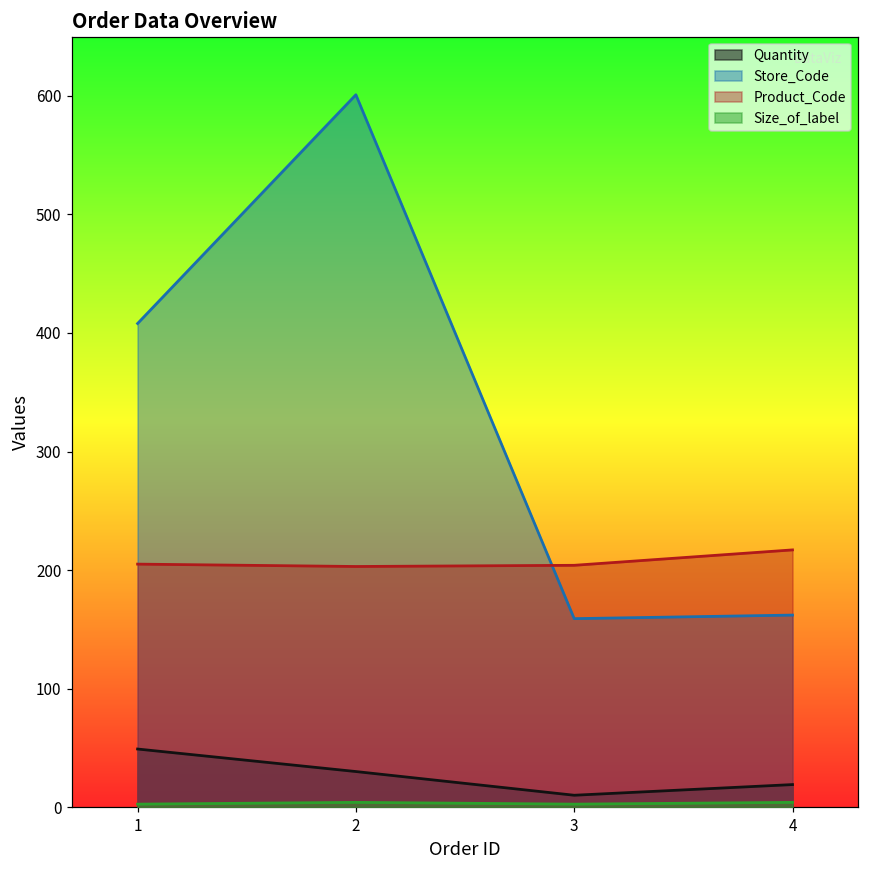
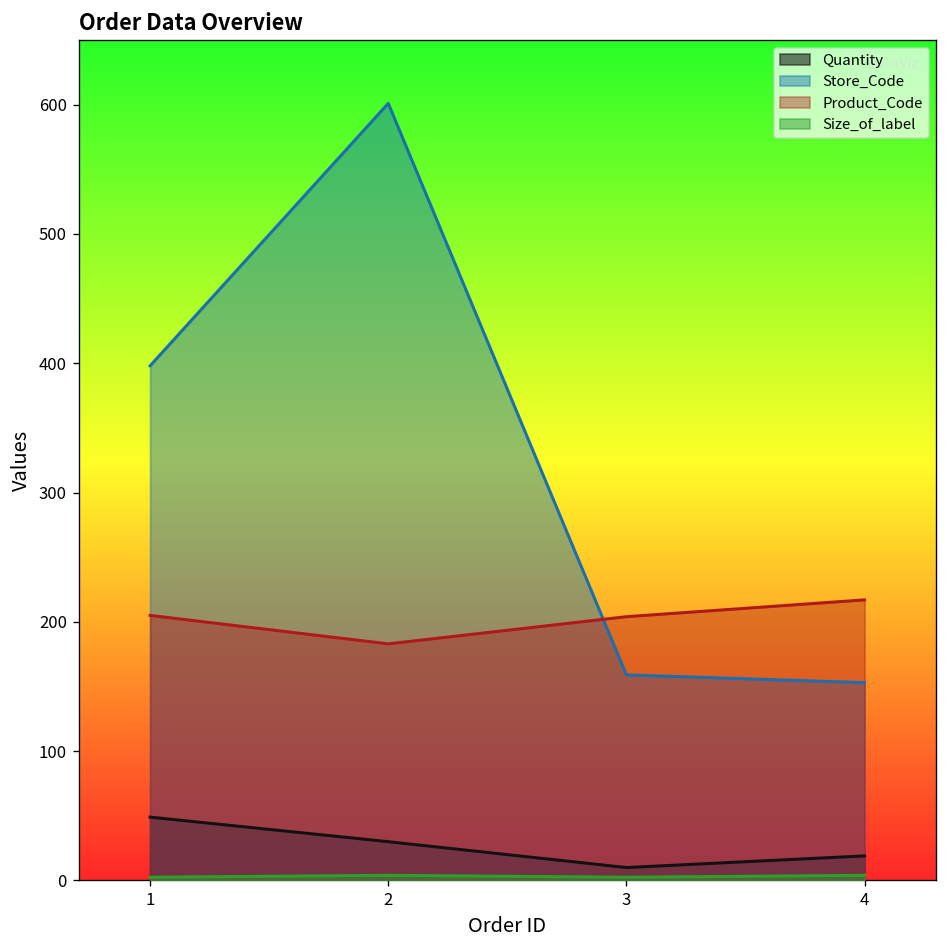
Store_Code, 1: 408 -> 398
Product_Code, 2: 203 -> 183
Store_Code, 4: 162 -> 153
